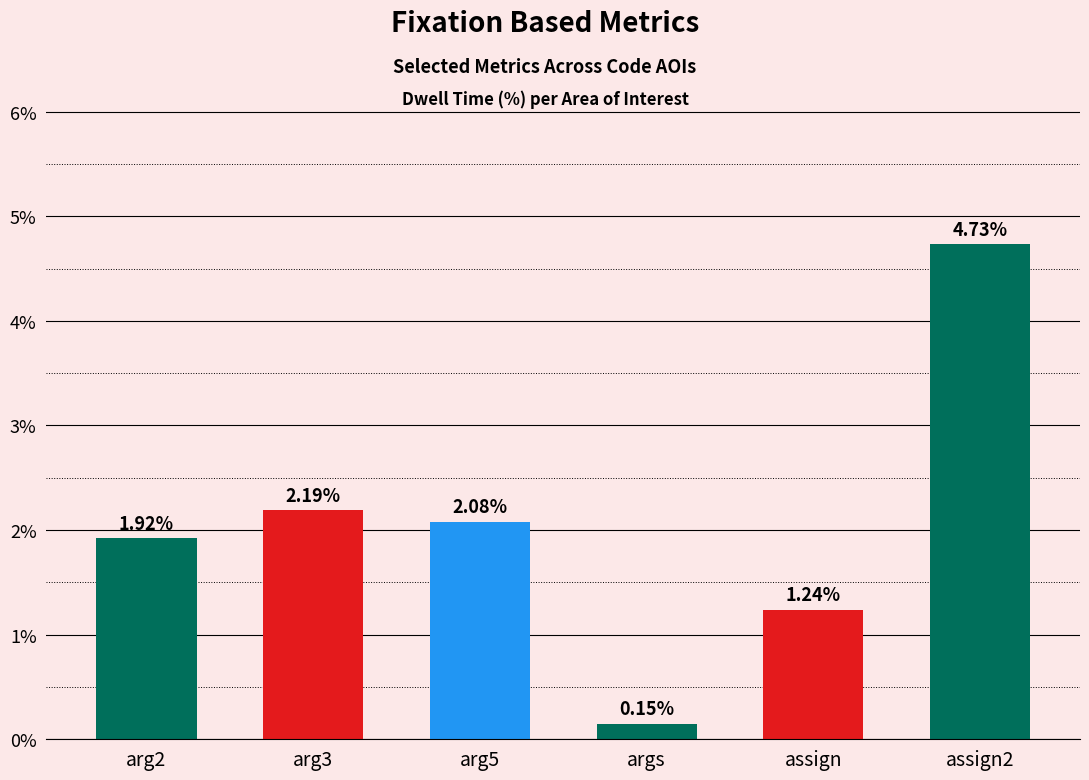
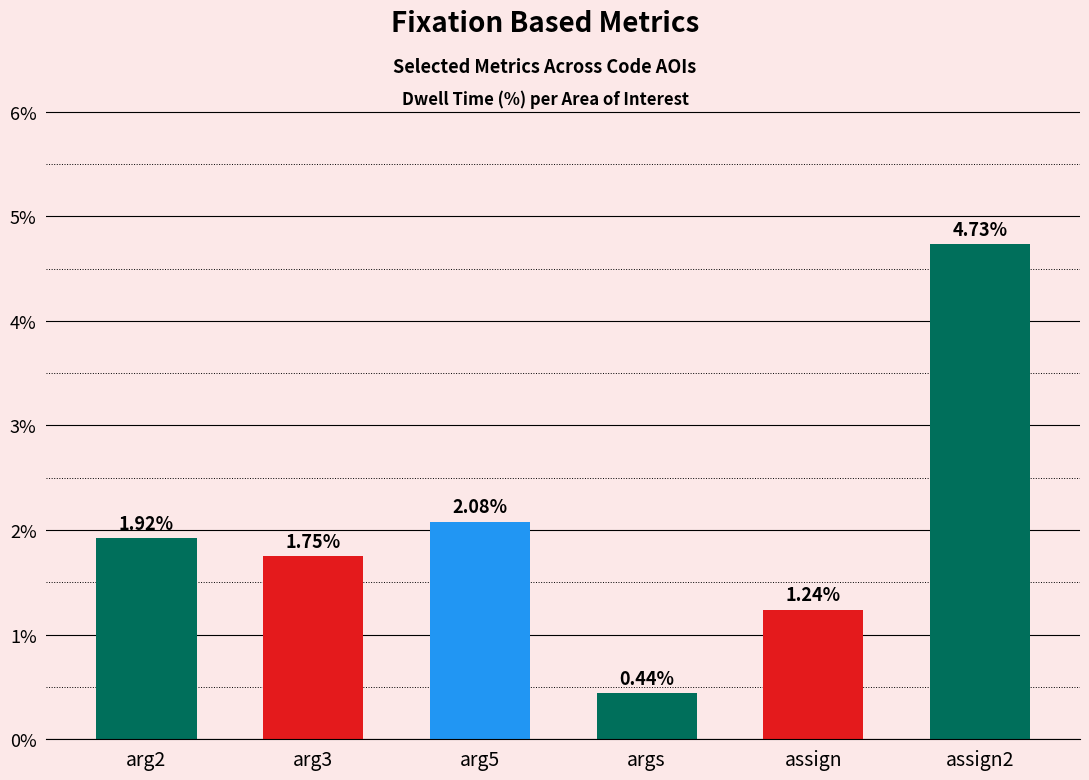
arg3: 2.19% -> 1.75%
args: 0.15% -> 0.44%
